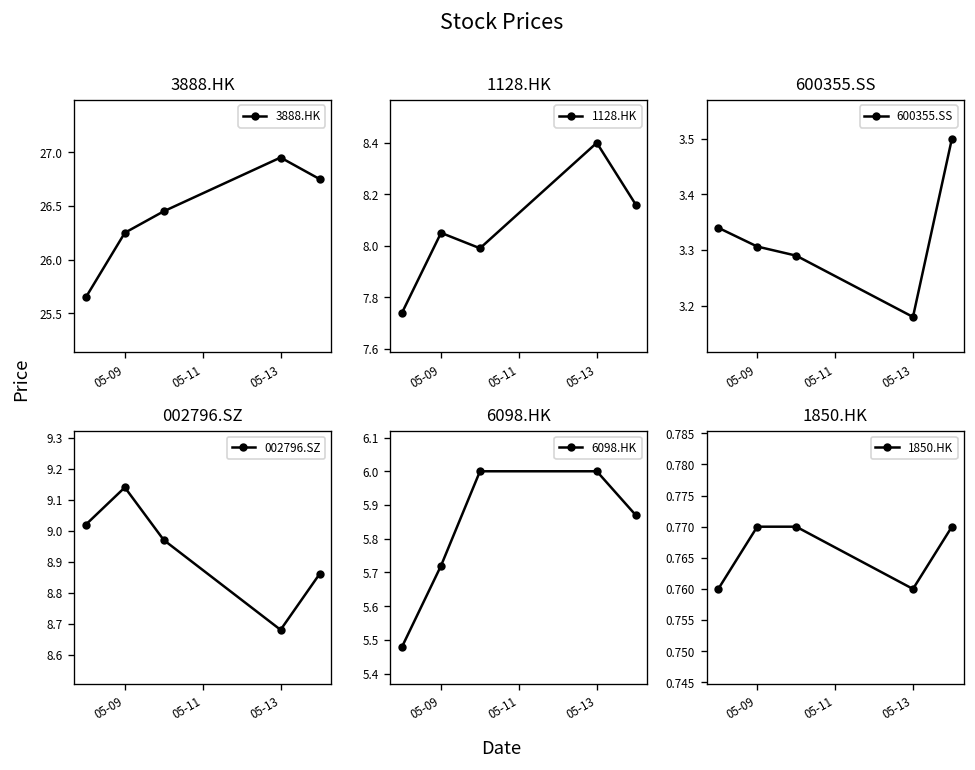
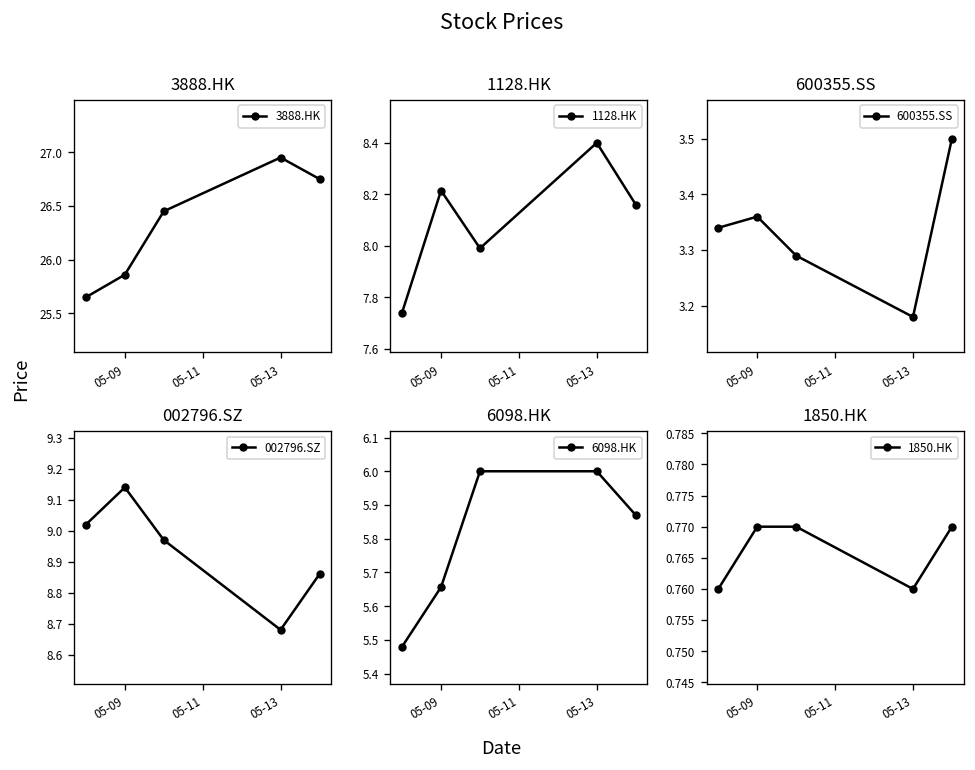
3888.HK, 05-09: 26.3 -> 25.9
1128.HK, 05-09: 8.05 -> 8.21
600355.SS, 05-09: 3.31 -> 3.36
6098.HK, 05-09: 5.72 -> 5.66
